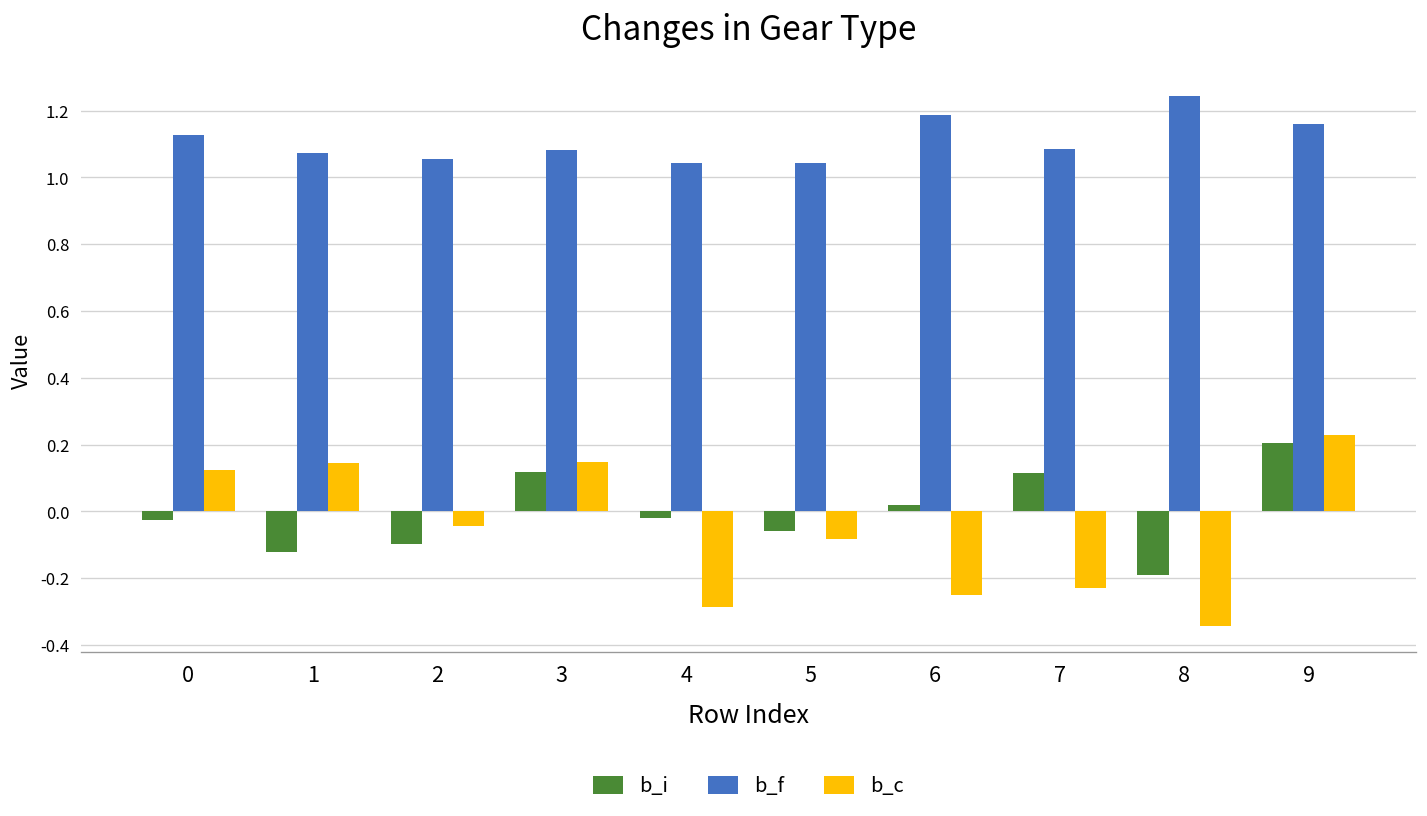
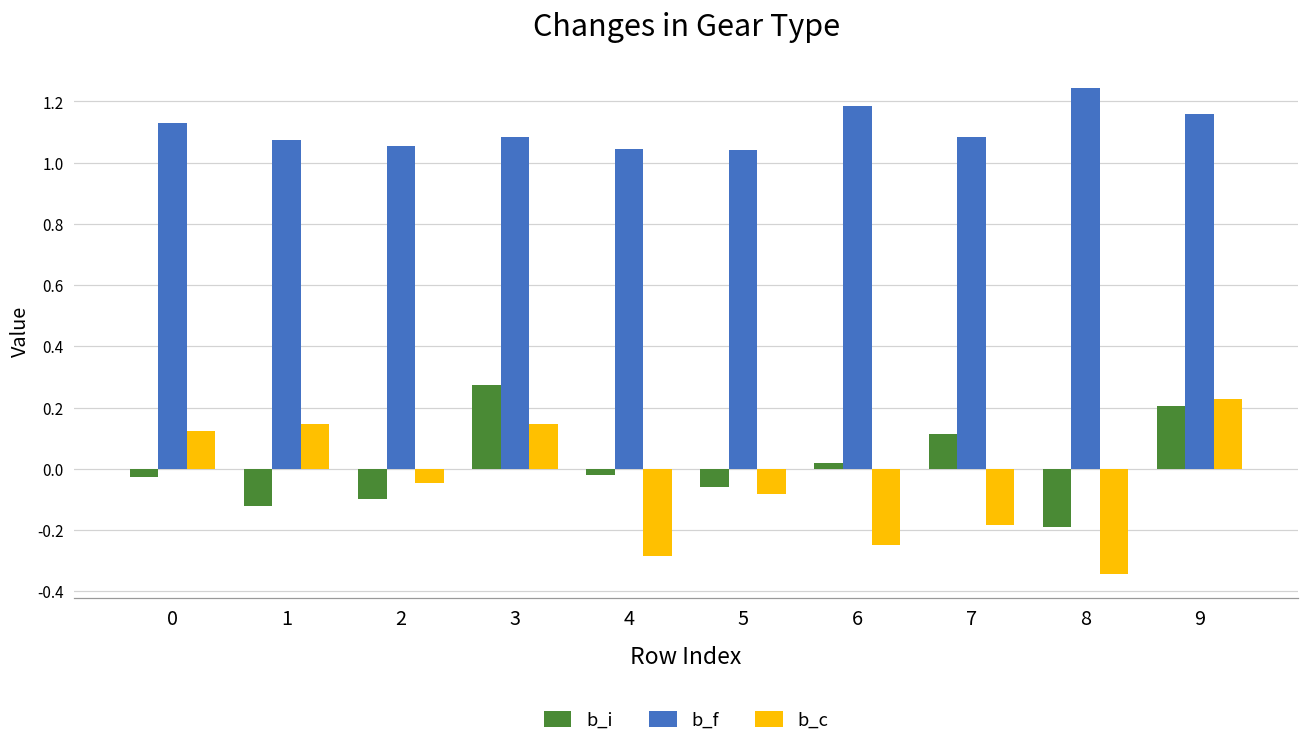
b_i, 3: 0.12 -> 0.28
b_c, 7: -0.23 -> -0.18
